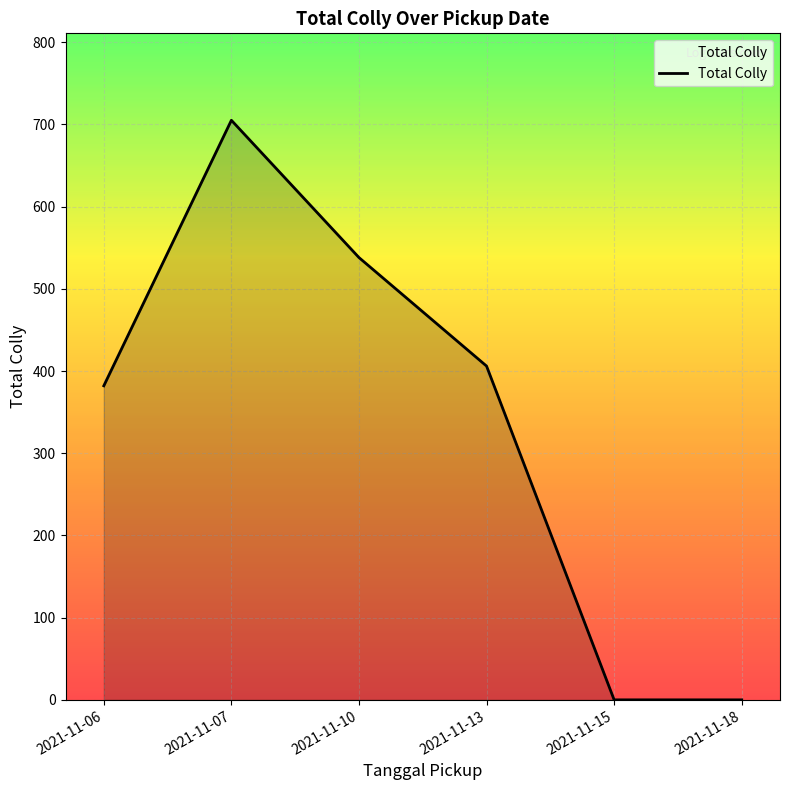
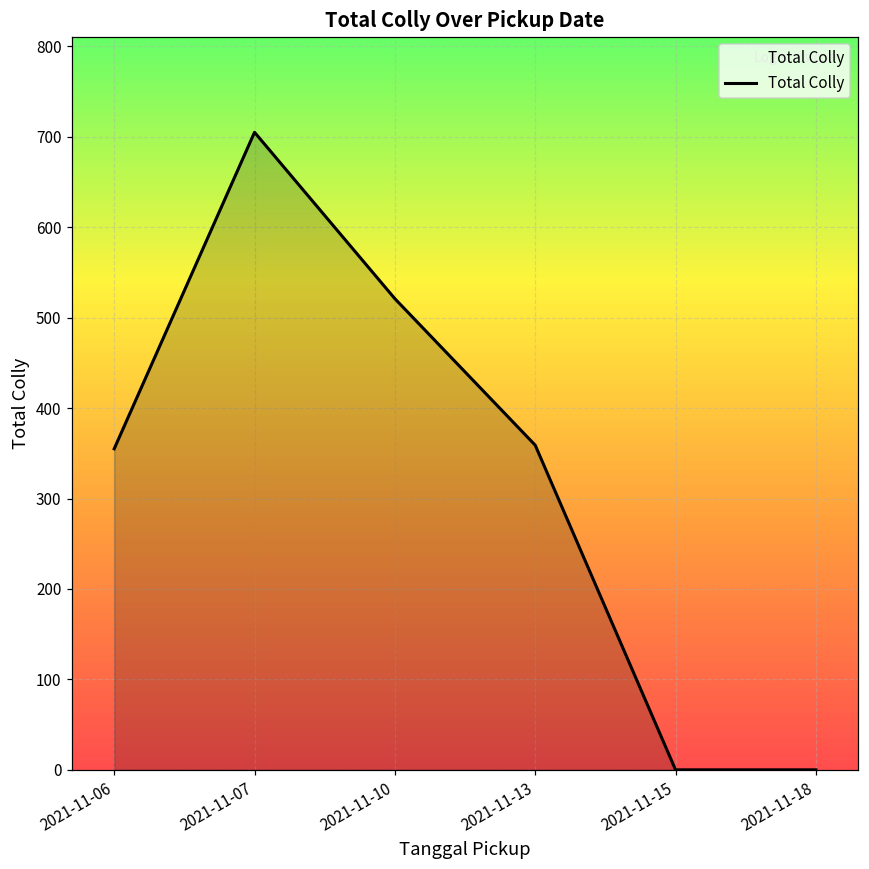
2021-11-06: 380 -> 360
2021-11-10: 540 -> 520
2021-11-13: 410 -> 360
